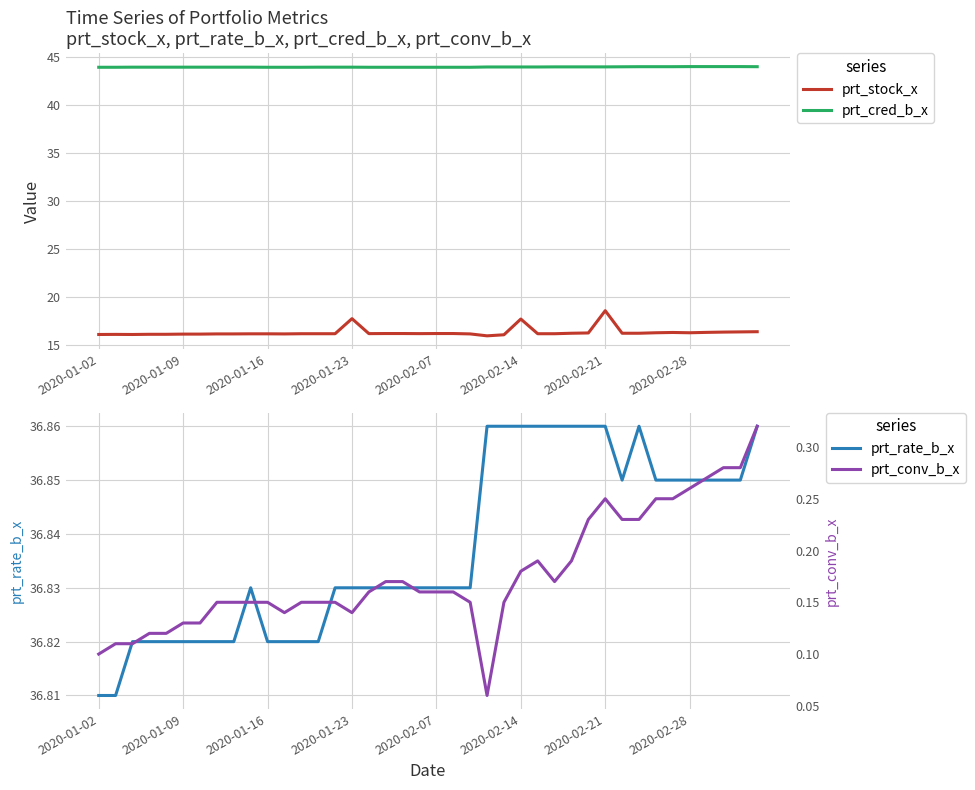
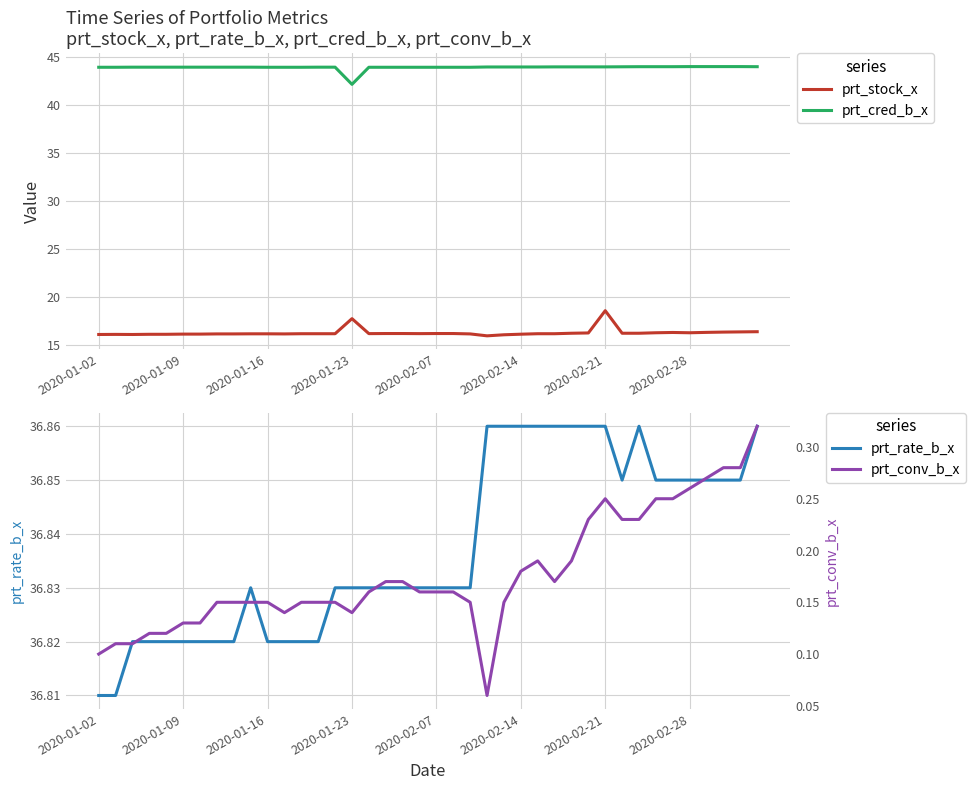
Time Series of Portfolio Metrics prt_stock_x, prt_rate_b_x, prt_cred_b_x, prt_conv_b_x, prt_cred_b_x, 2020-01-23: 44 -> 42
Time Series of Portfolio Metrics prt_stock_x, prt_rate_b_x, prt_cred_b_x, prt_conv_b_x, prt_stock_x, 2020-02-14: 18 -> 16
